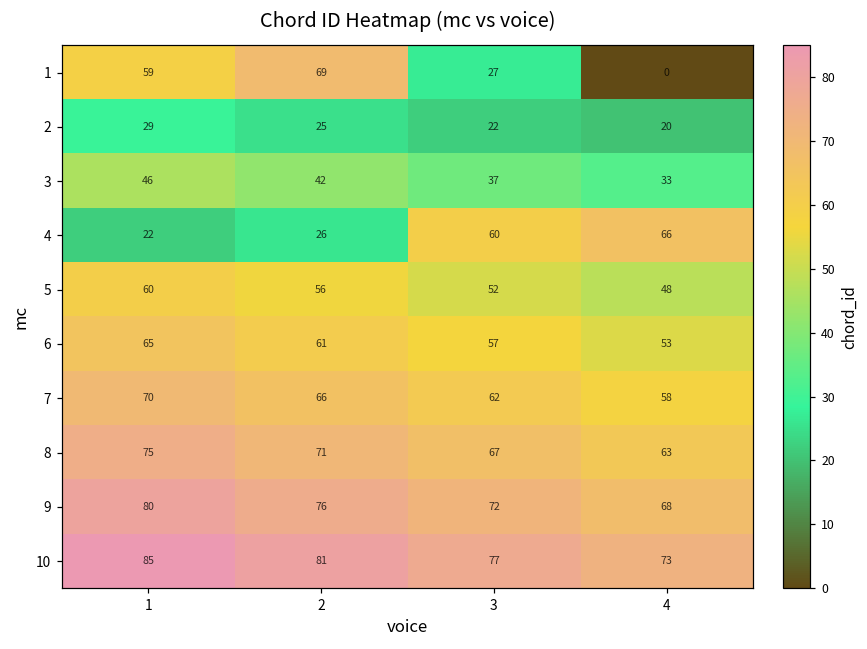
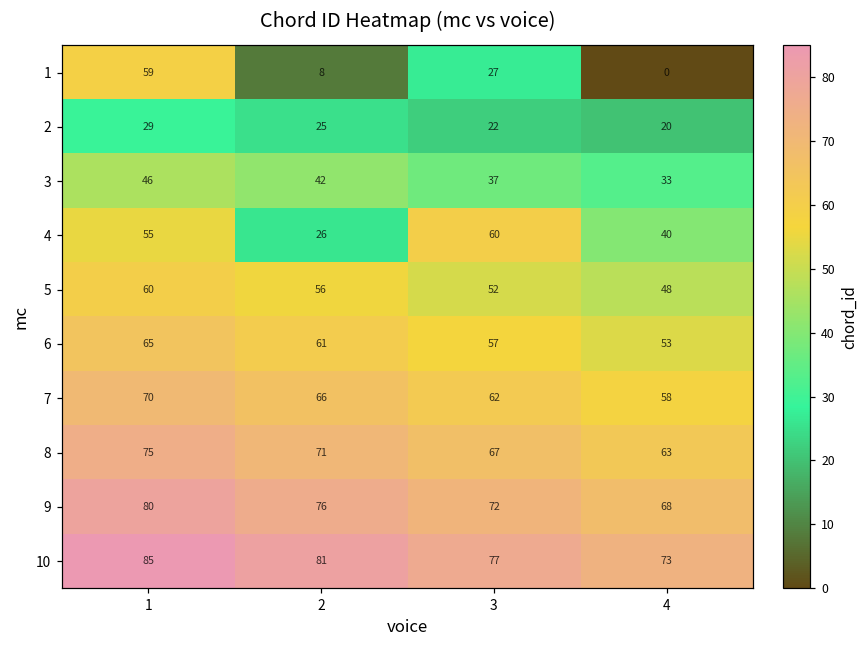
1, 2: 69 -> 8
4, 1: 22 -> 55
4, 4: 66 -> 40
